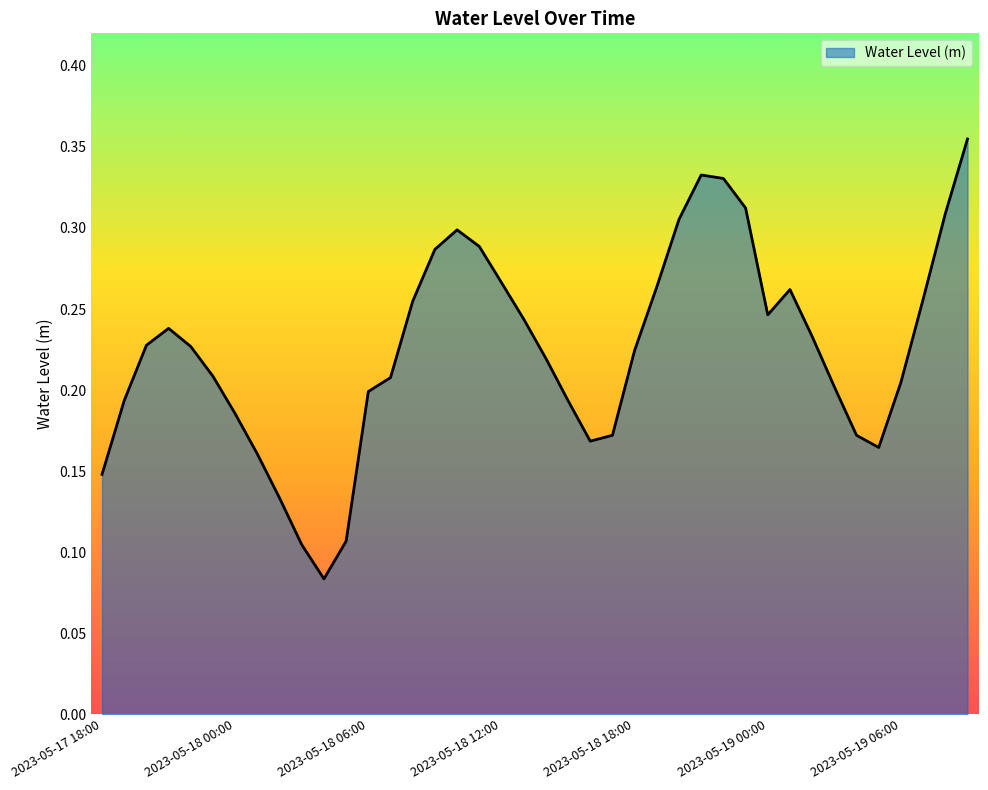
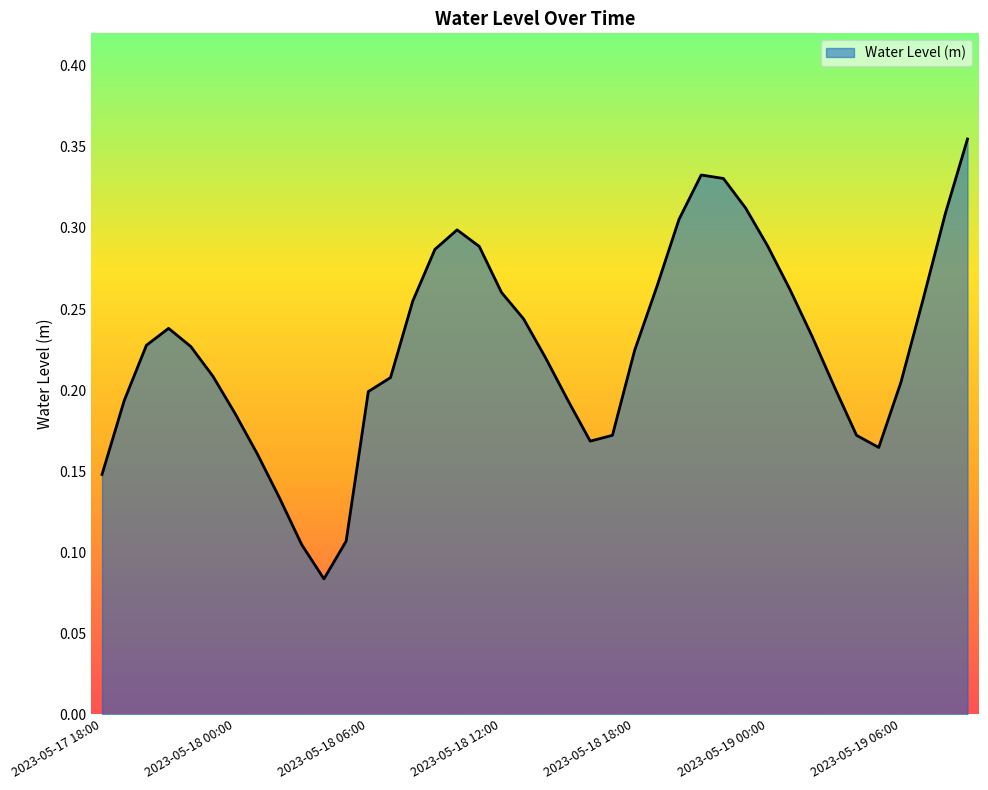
2023-05-18 12:00: 0.266 -> 0.260
2023-05-19 00:00: 0.246 -> 0.289
